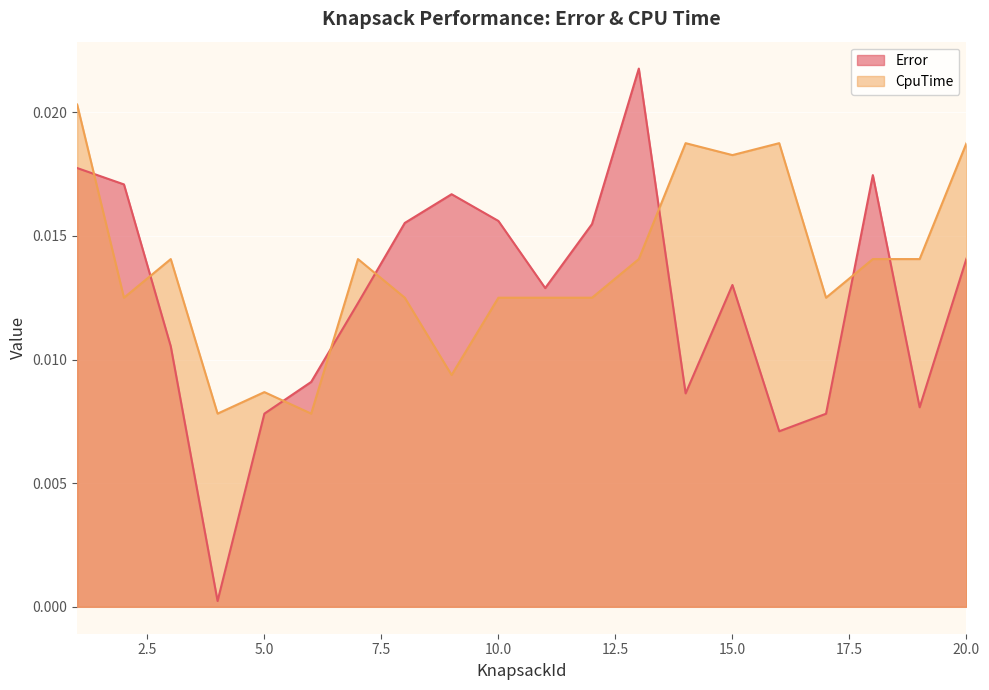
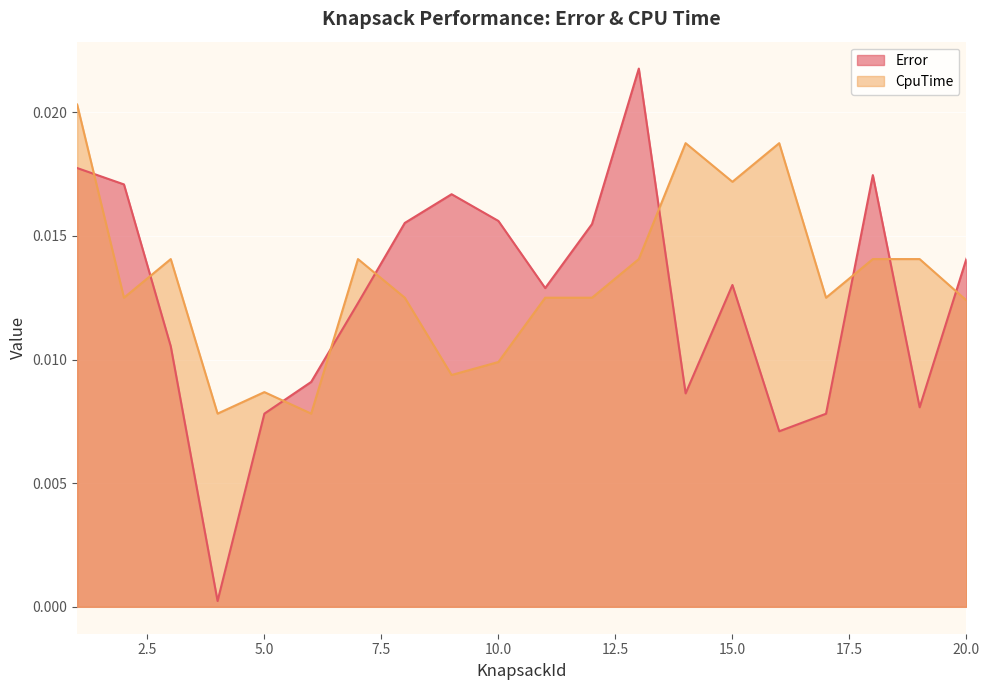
CpuTime, 10.0: 0.0125 -> 0.0099
CpuTime, 15.0: 0.0183 -> 0.0172
CpuTime, 20.0: 0.0188 -> 0.0124
